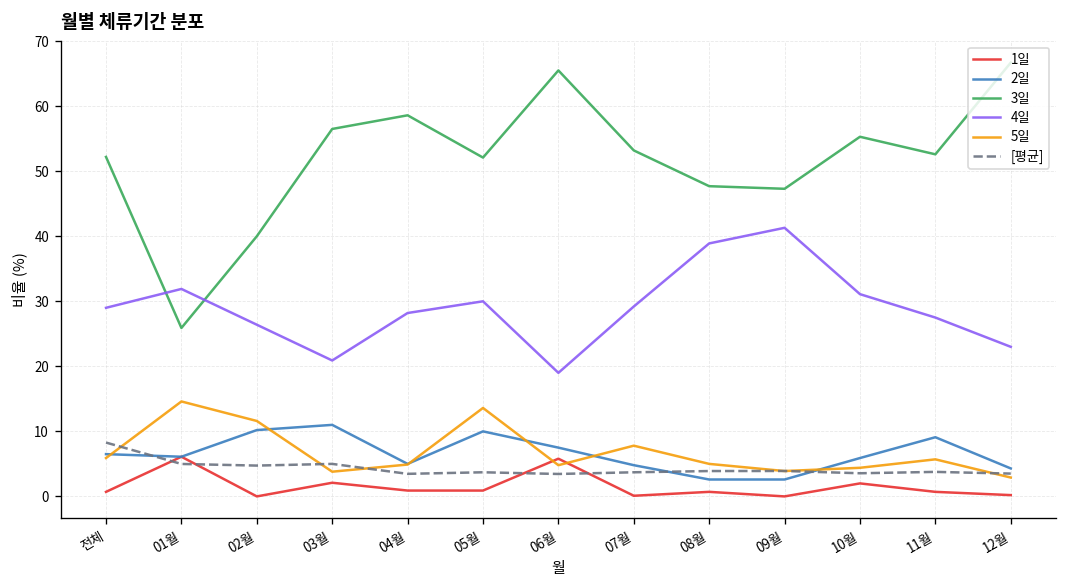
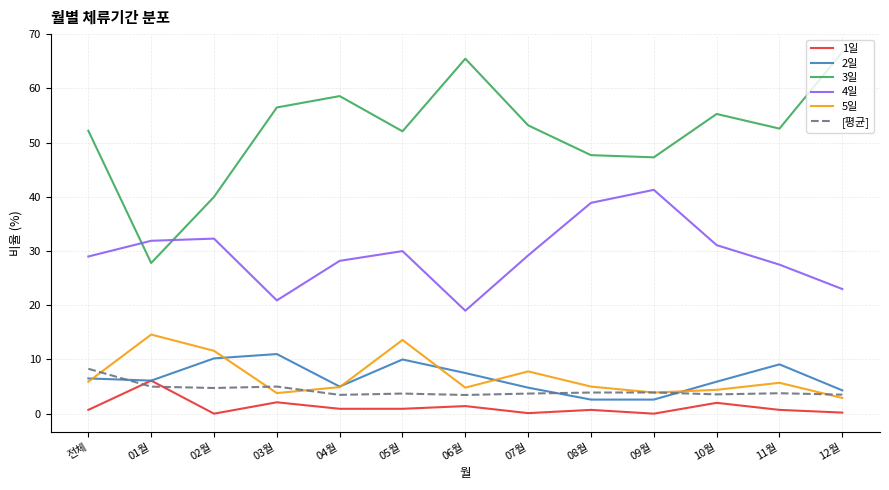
3일, 01월: 26 -> 28
4일, 02월: 26 -> 32
1일, 06월: 6 -> 1
